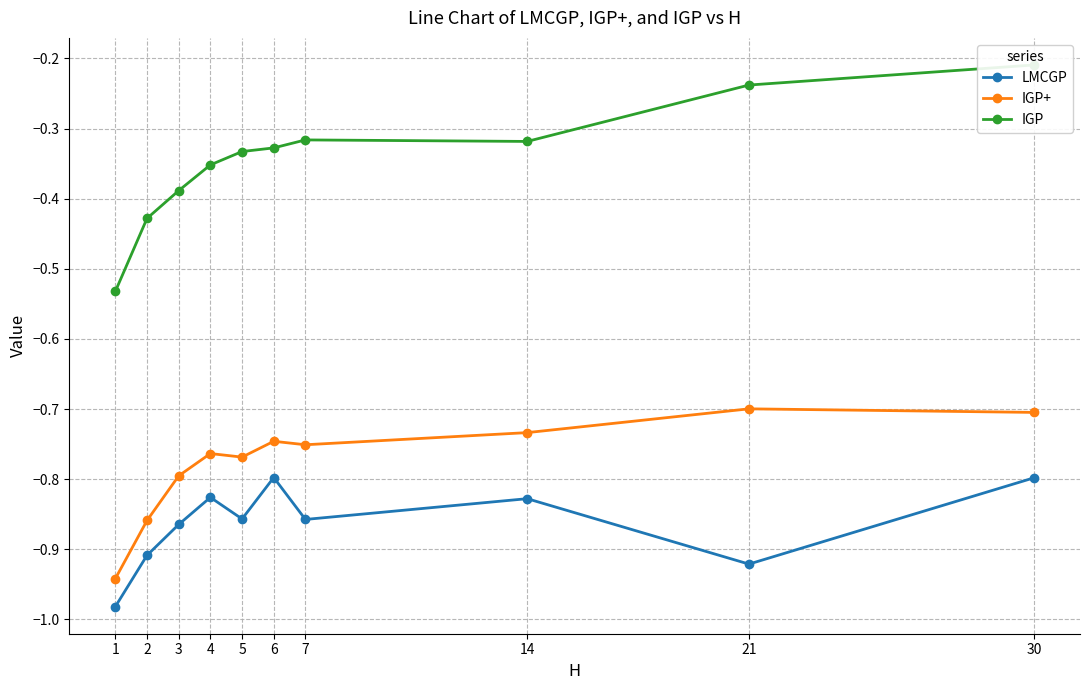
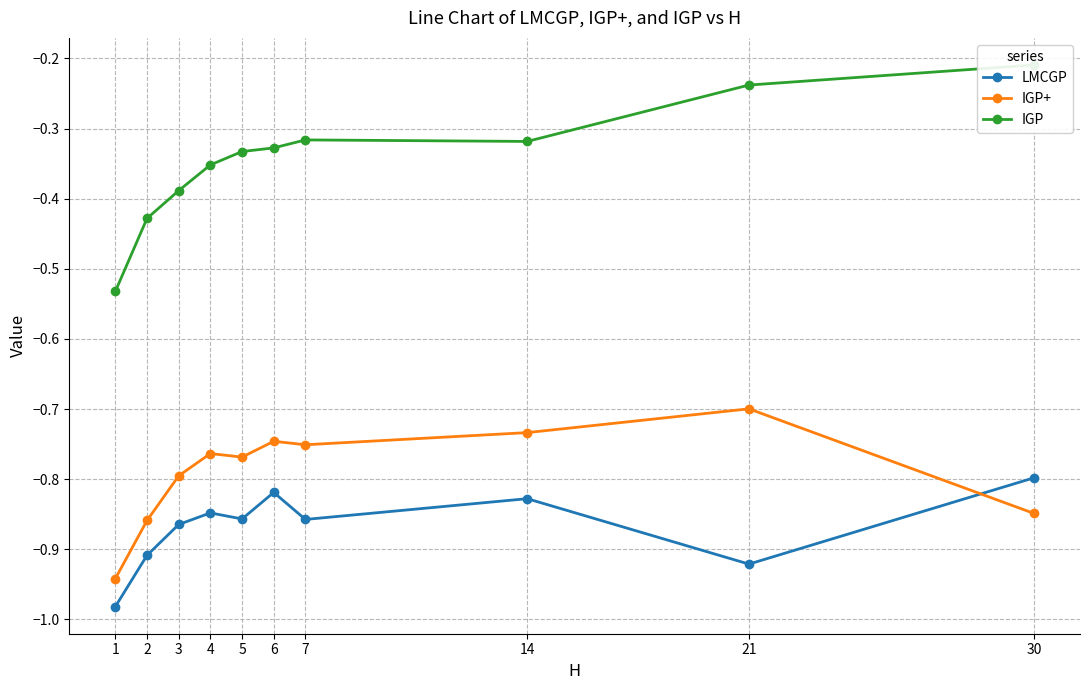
LMCGP, 4: -0.83 -> -0.85
LMCGP, 6: -0.80 -> -0.82
IGP+, 30: -0.70 -> -0.85
